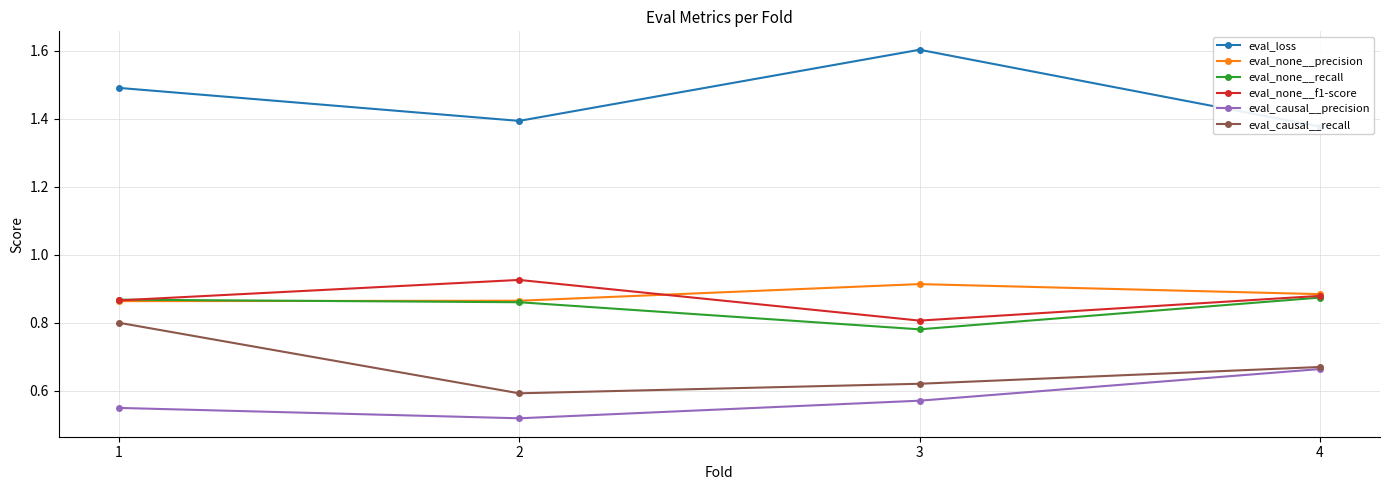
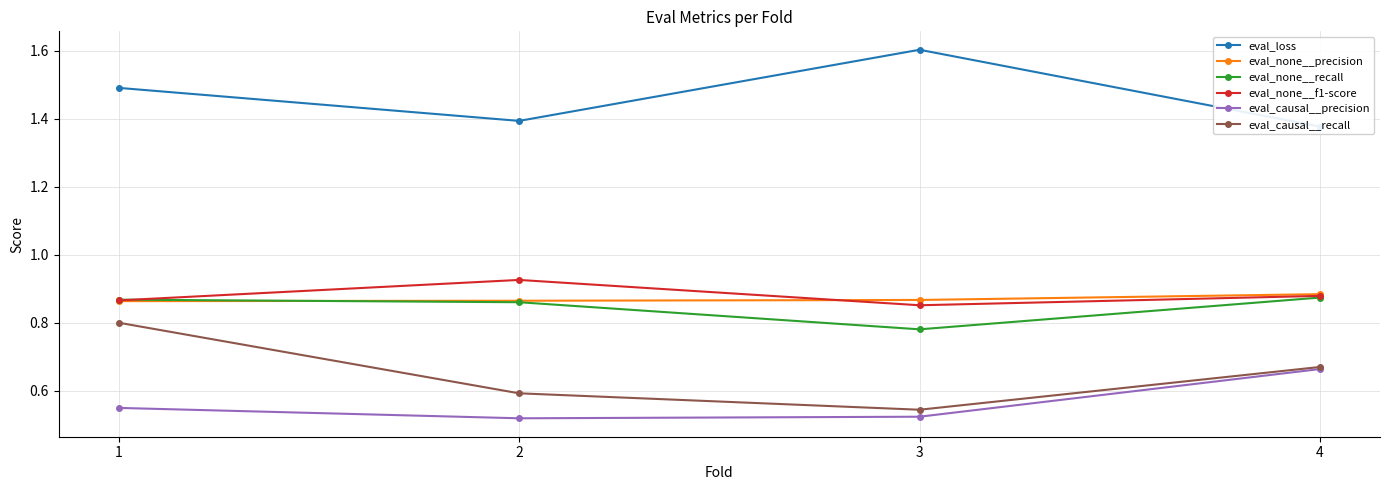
eval_none__precision, 3: 0.91 -> 0.87
eval_none__f1-score, 3: 0.81 -> 0.85
eval_causal__precision, 3: 0.57 -> 0.52
eval_causal__recall, 3: 0.62 -> 0.54
